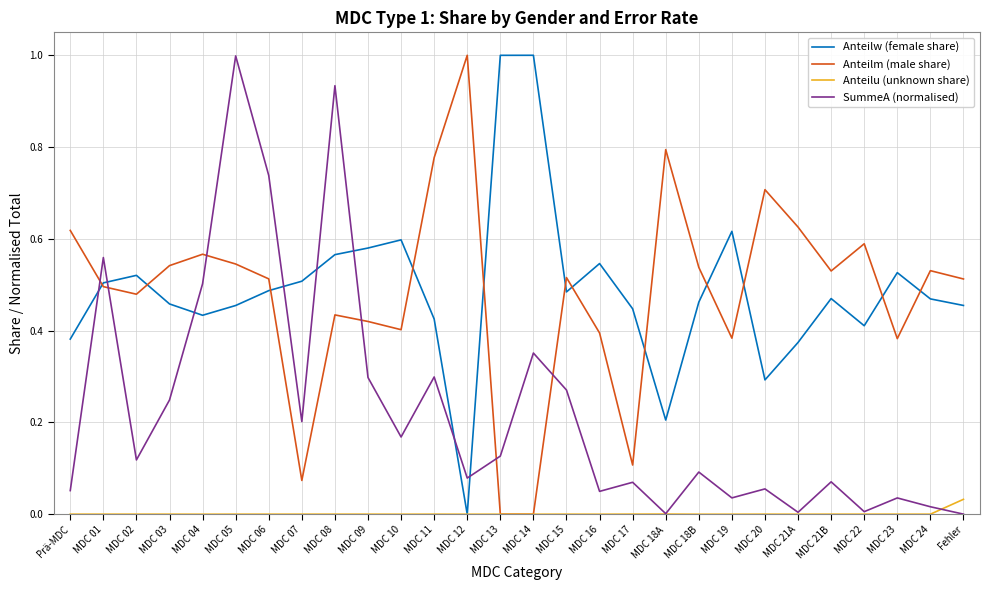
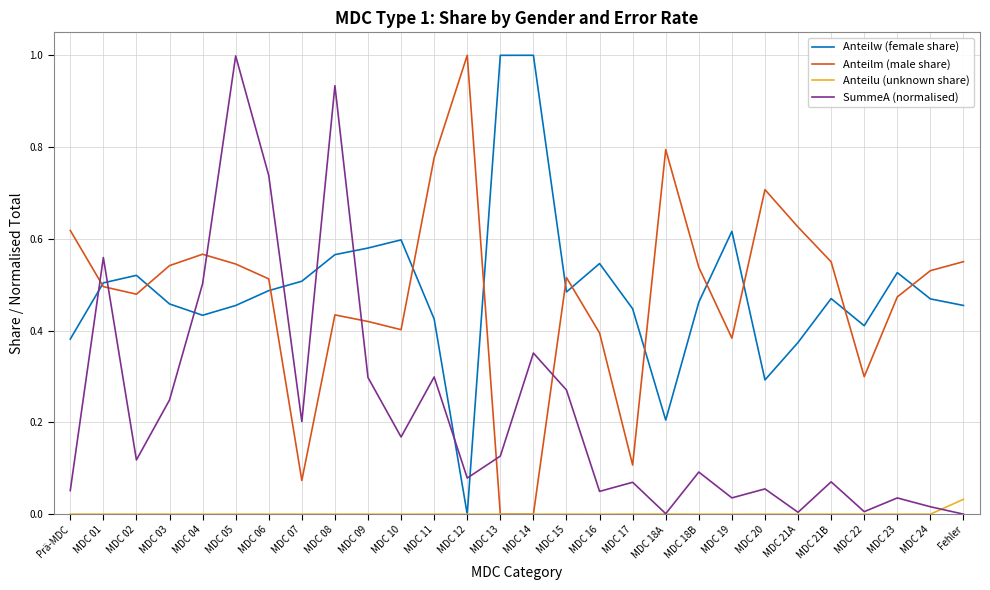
Anteilm (male share), MDC 21B: 0.53 -> 0.55
Anteilm (male share), MDC 22: 0.59 -> 0.30
Anteilm (male share), MDC 23: 0.38 -> 0.47
Anteilm (male share), Fehler: 0.51 -> 0.55
